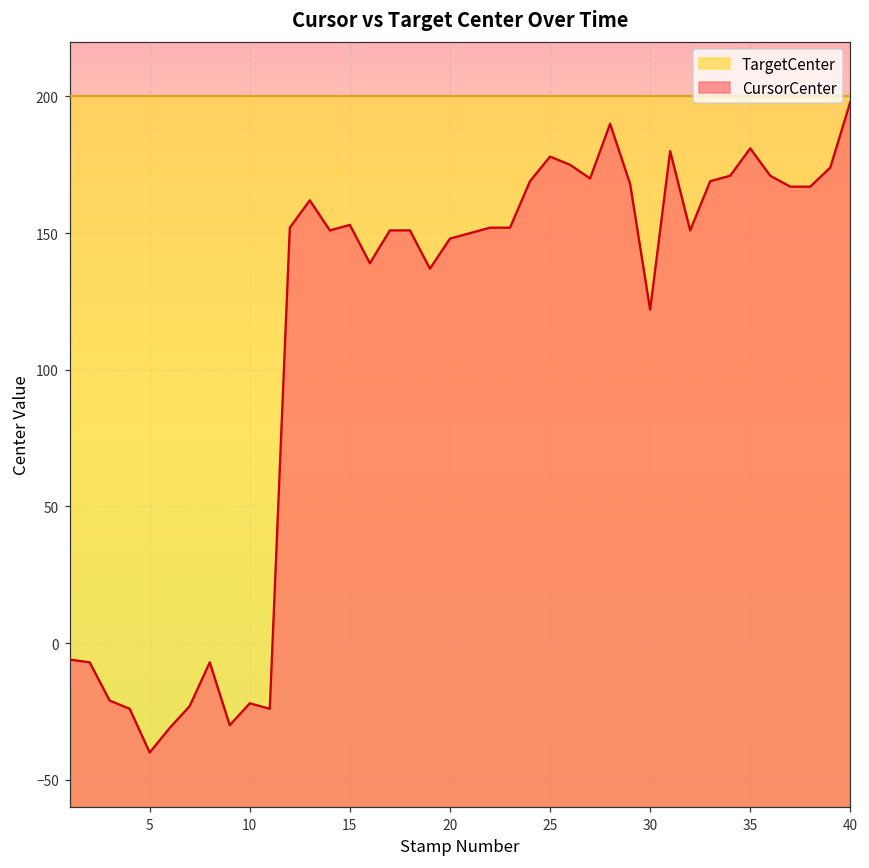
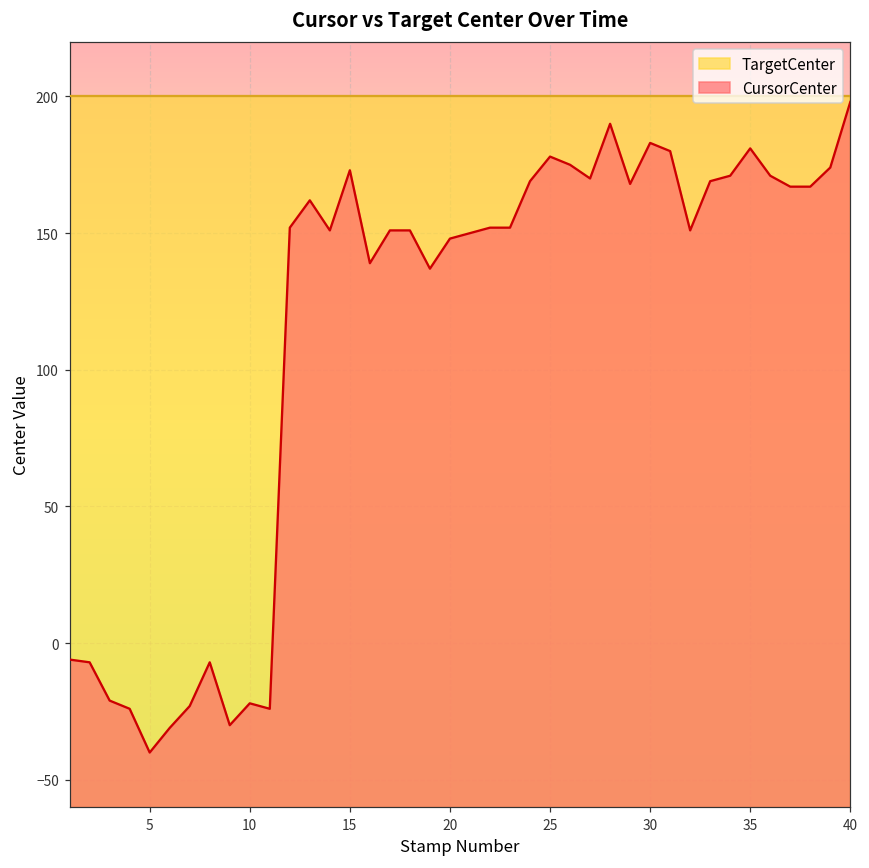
CursorCenter, 15: 153 -> 173
CursorCenter, 30: 122 -> 183
